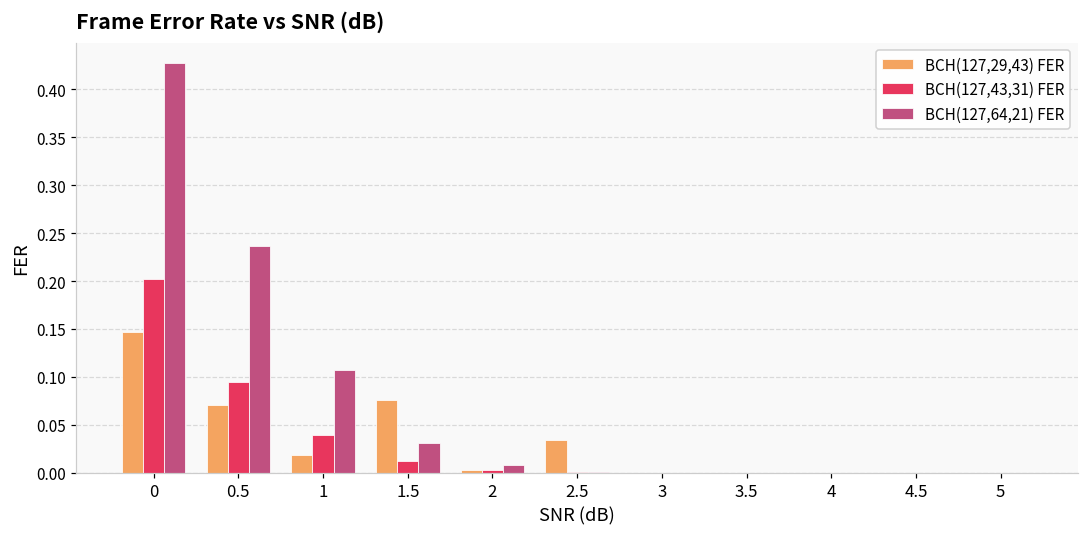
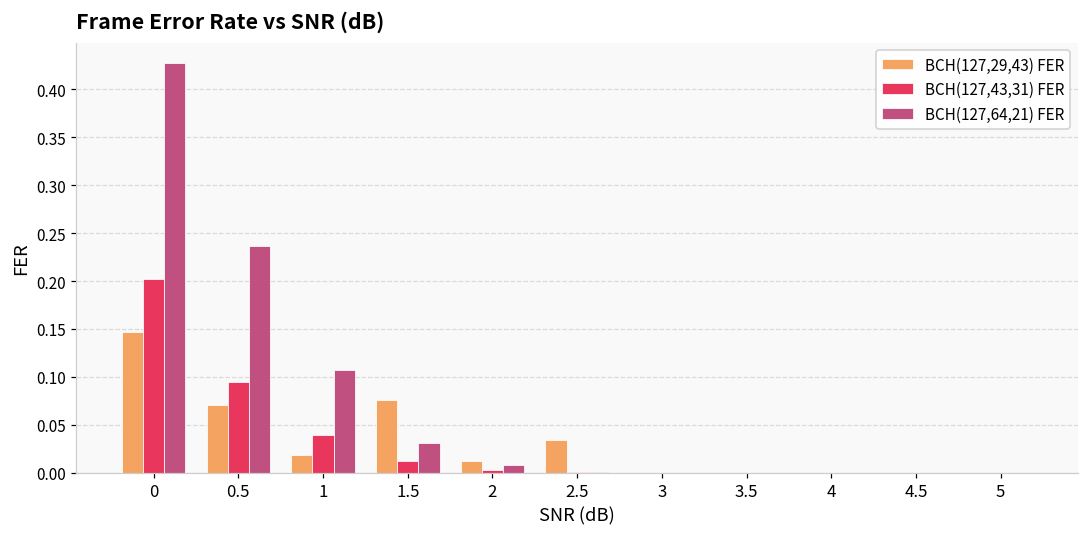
BCH(127,29,43) FER, 2: 0.00 -> 0.01
